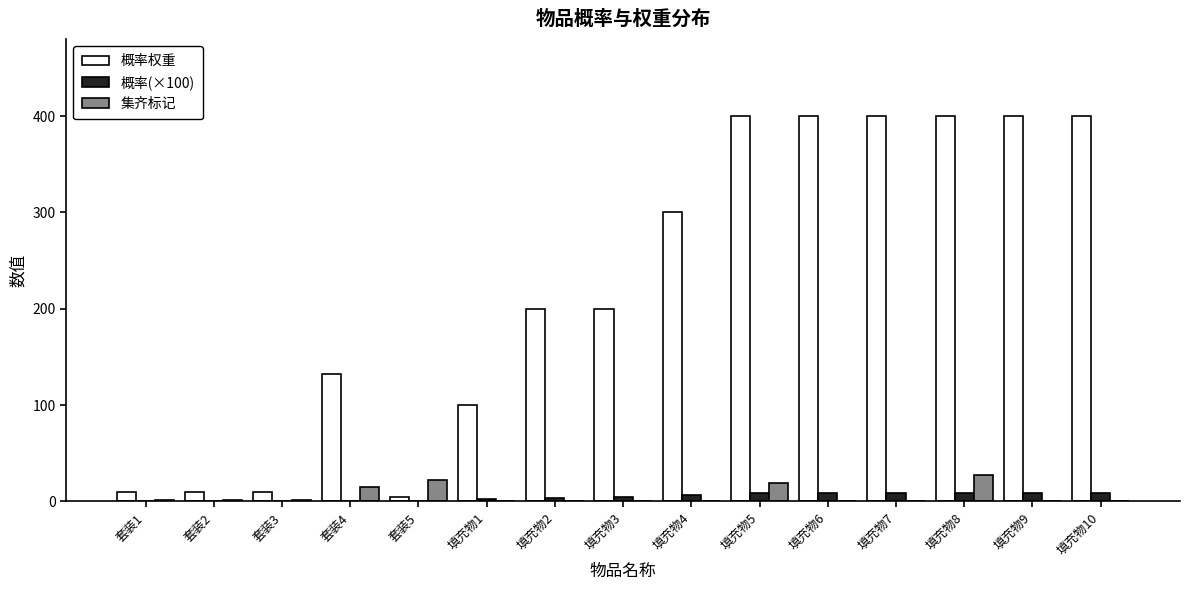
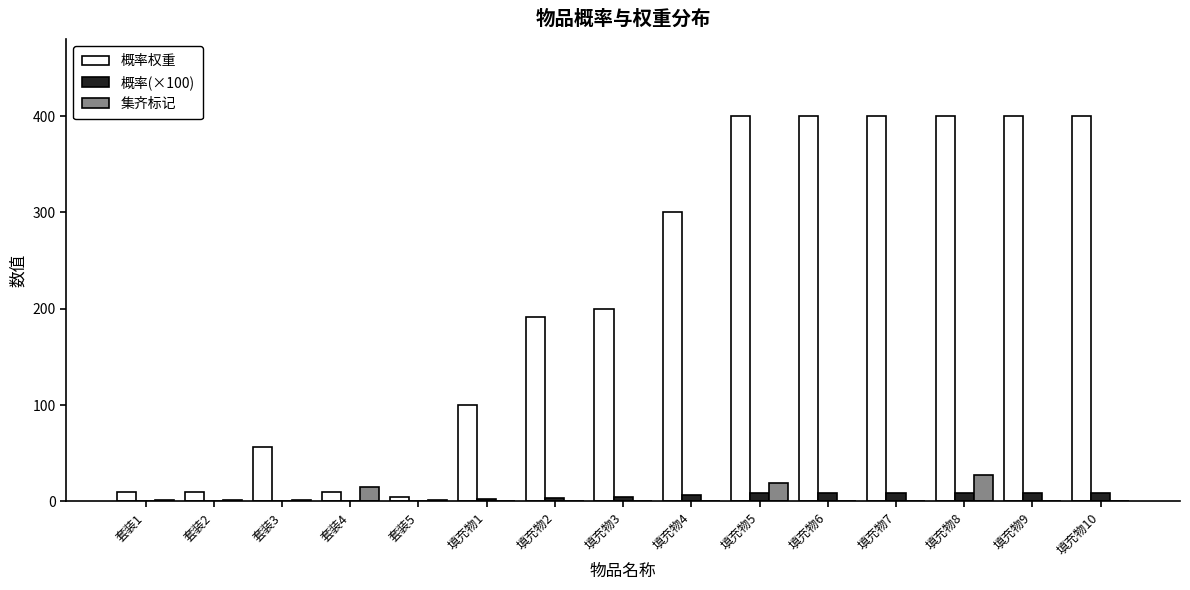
概率权重, 套装3: 10 -> 60
概率权重, 套装4: 130 -> 10
集齐标记, 套装5: 20 -> 0
概率权重, 填充物2: 200 -> 190
